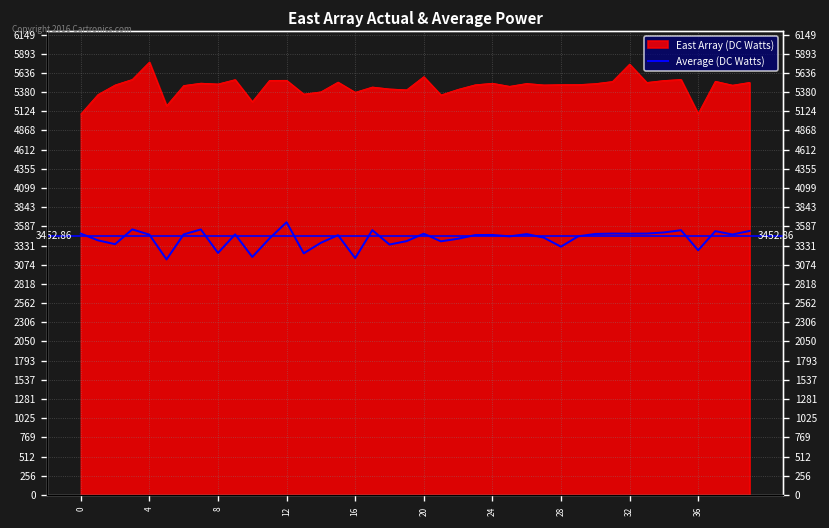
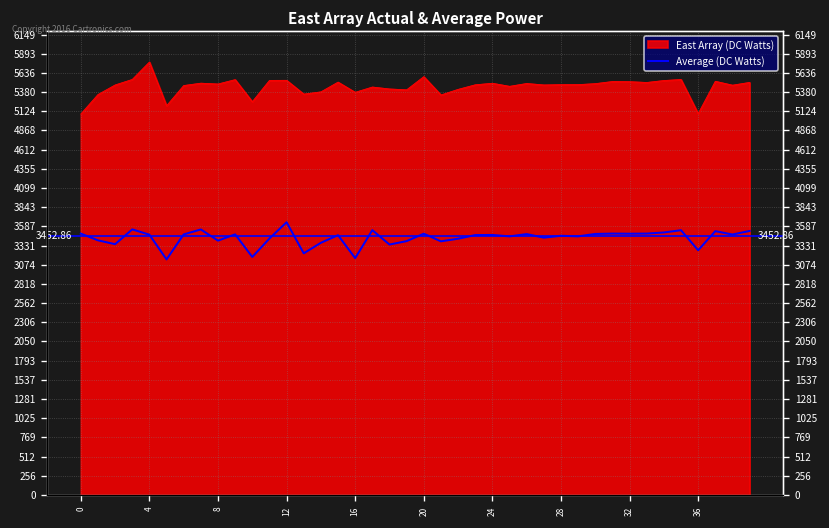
Average (DC Watts), 8: 3200 -> 3400
Average (DC Watts), 28: 3300 -> 3500
East Array (DC Watts), 32: 5800 -> 5500
